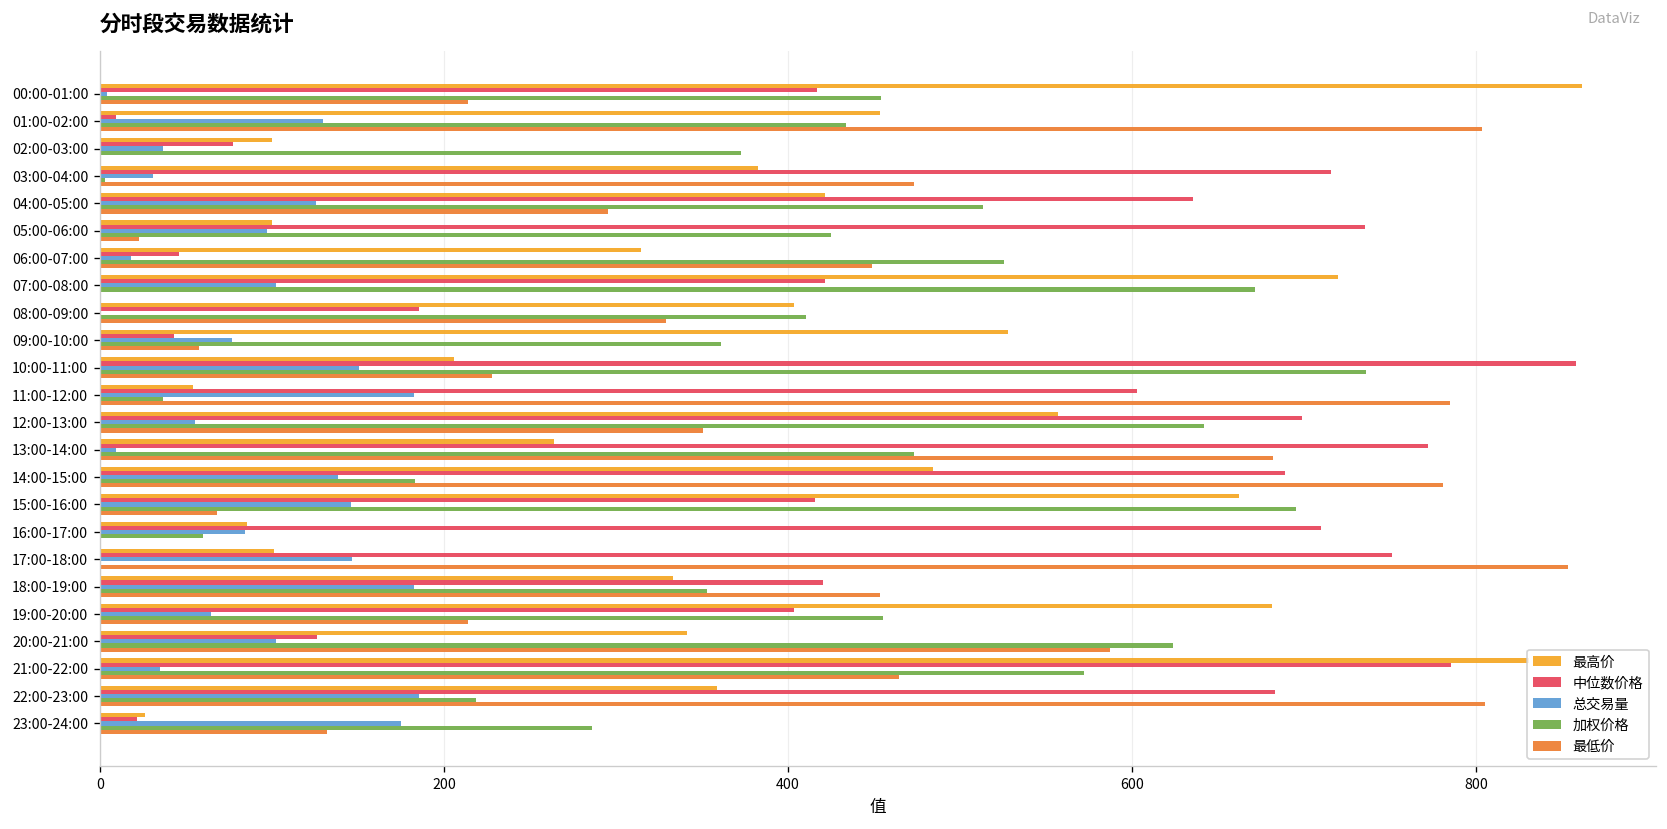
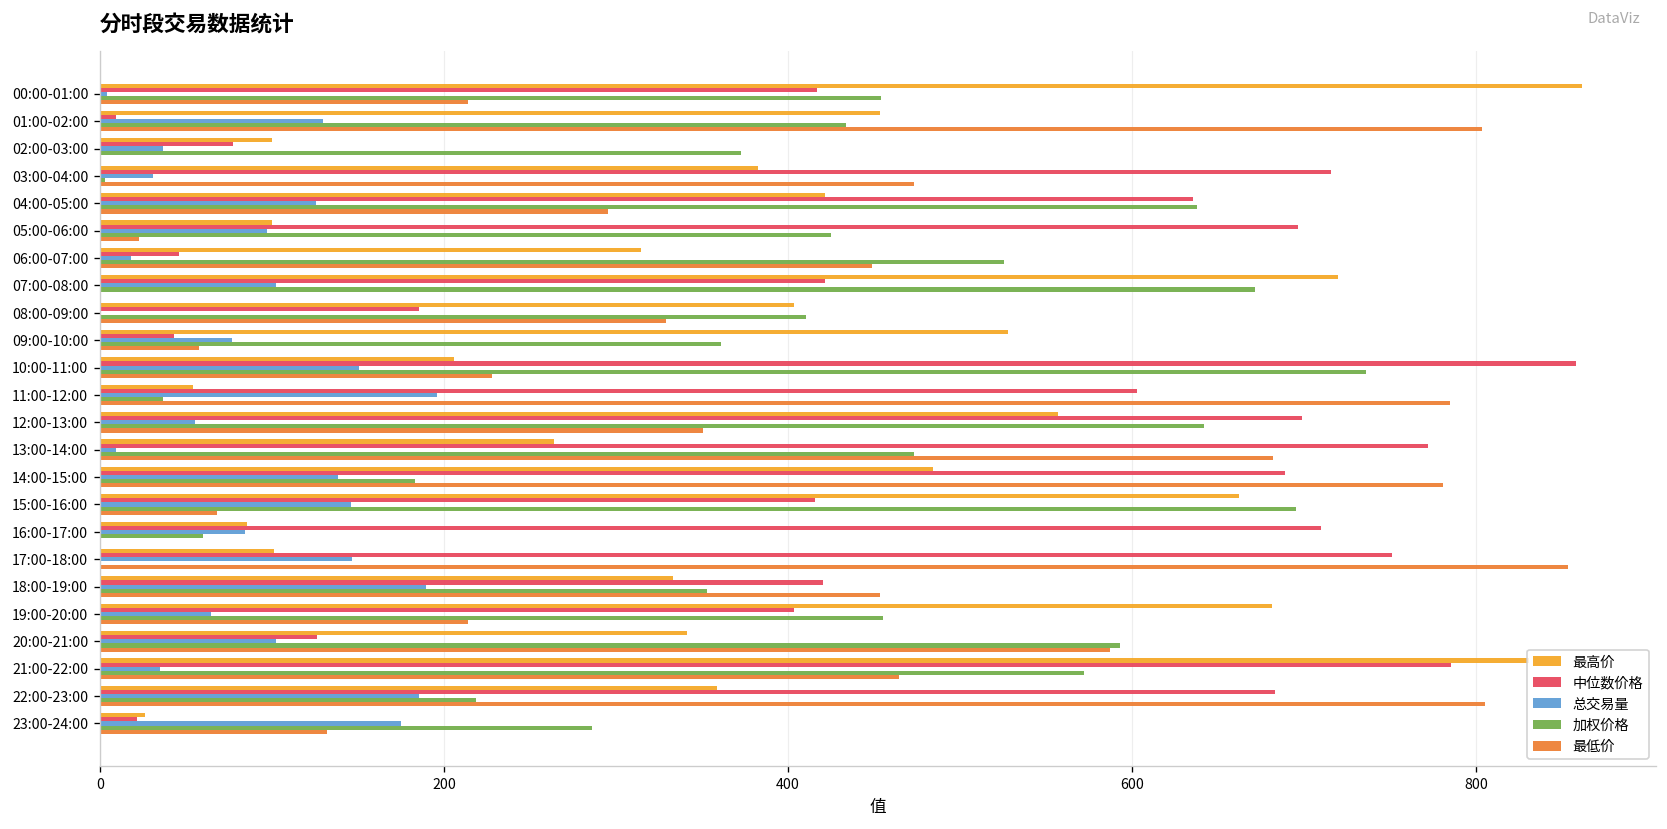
加权价格, 04:00-05:00: 513 -> 638
中位数价格, 05:00-06:00: 736 -> 696
总交易量, 11:00-12:00: 182 -> 196
总交易量, 18:00-19:00: 183 -> 189
加权价格, 20:00-21:00: 624 -> 593
